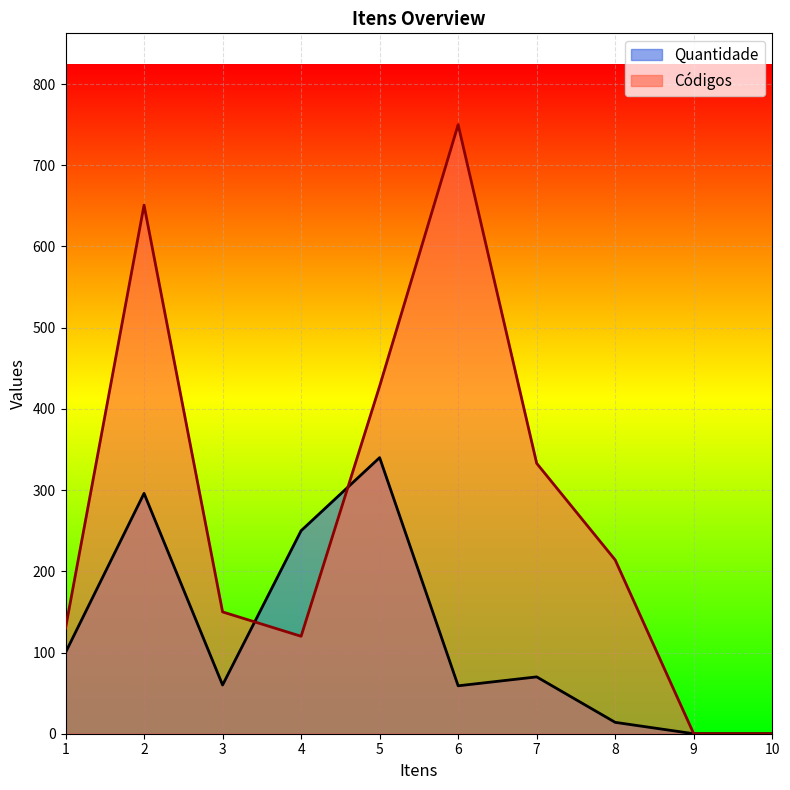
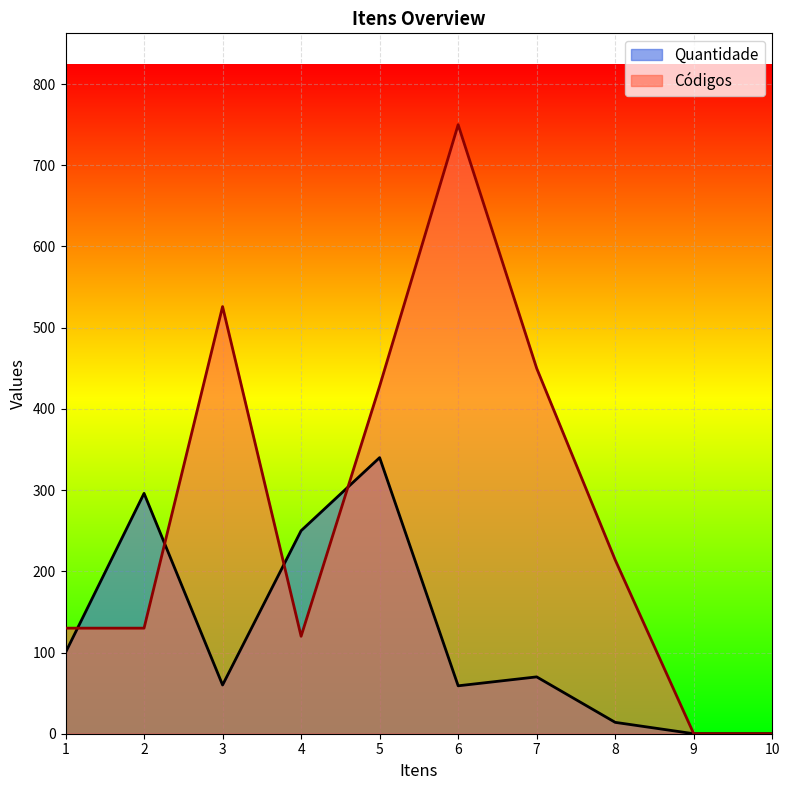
Códigos, 2: 650 -> 130
Códigos, 3: 150 -> 530
Códigos, 7: 330 -> 450
